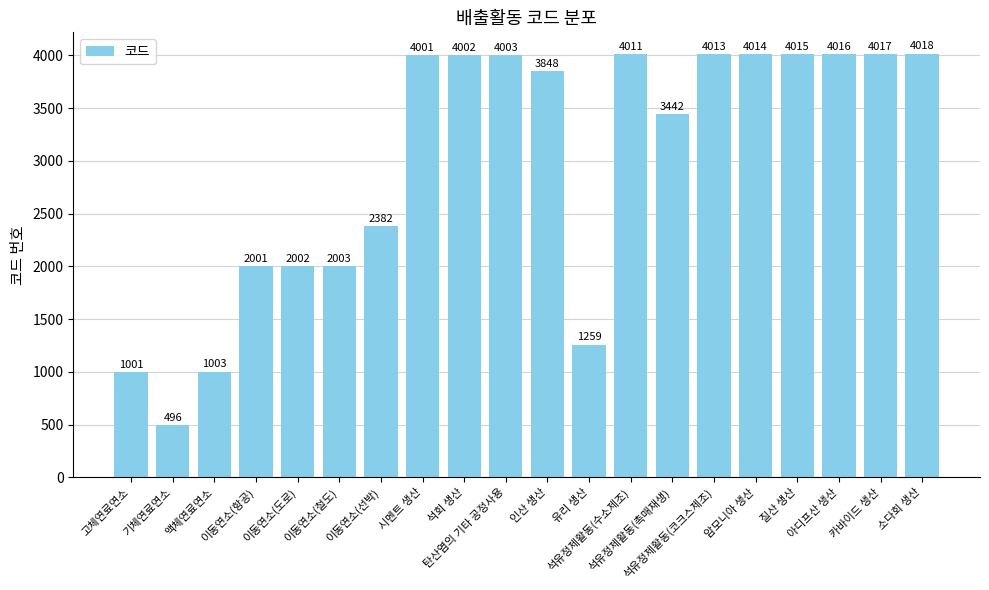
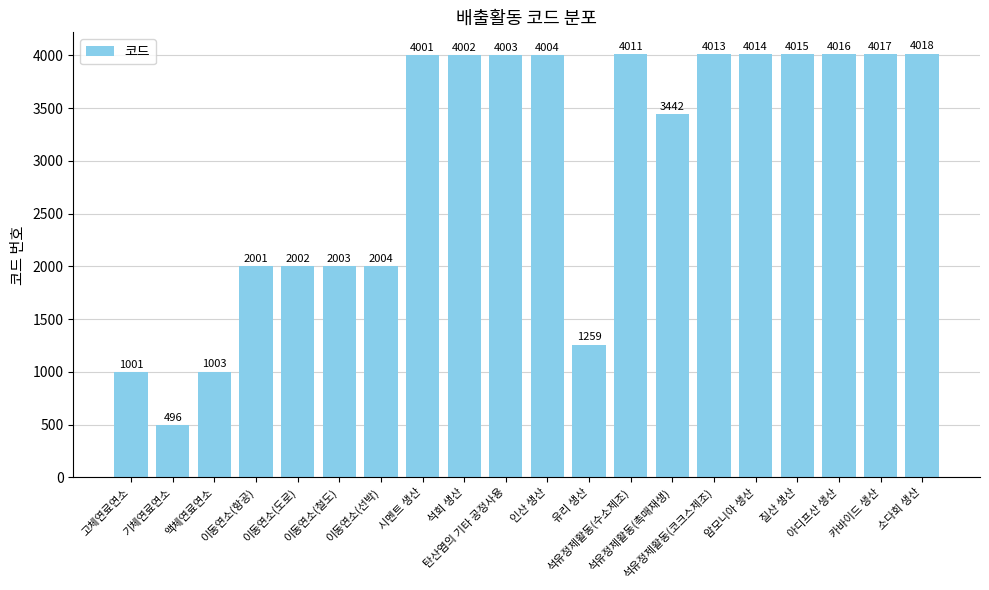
이동연소(선박): 2382 -> 2004
인산 생산: 3848 -> 4004
